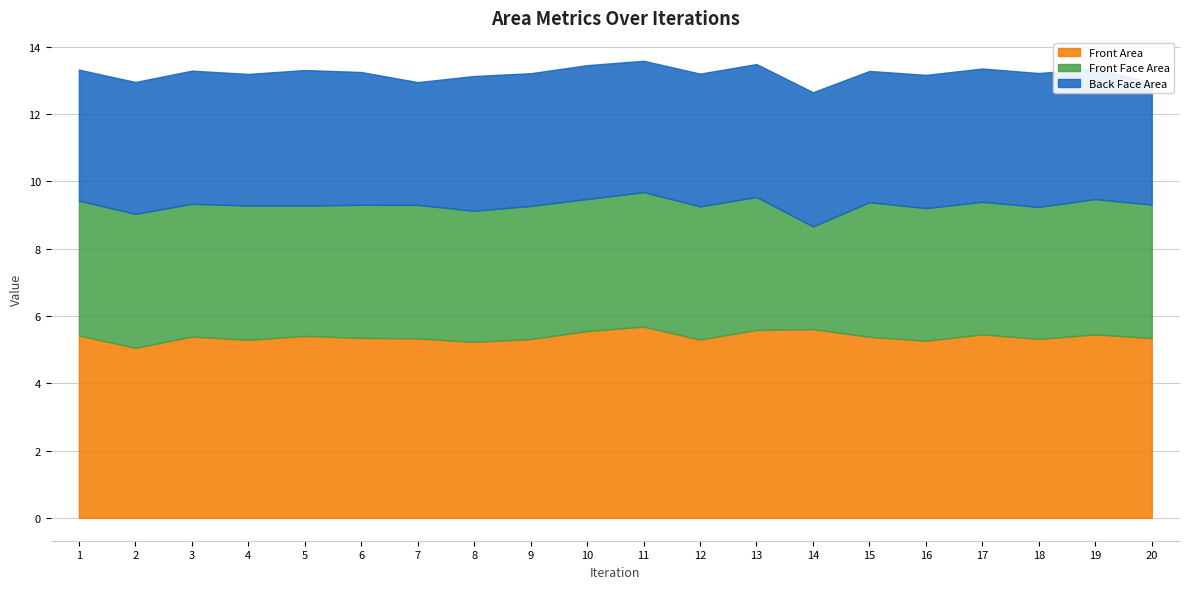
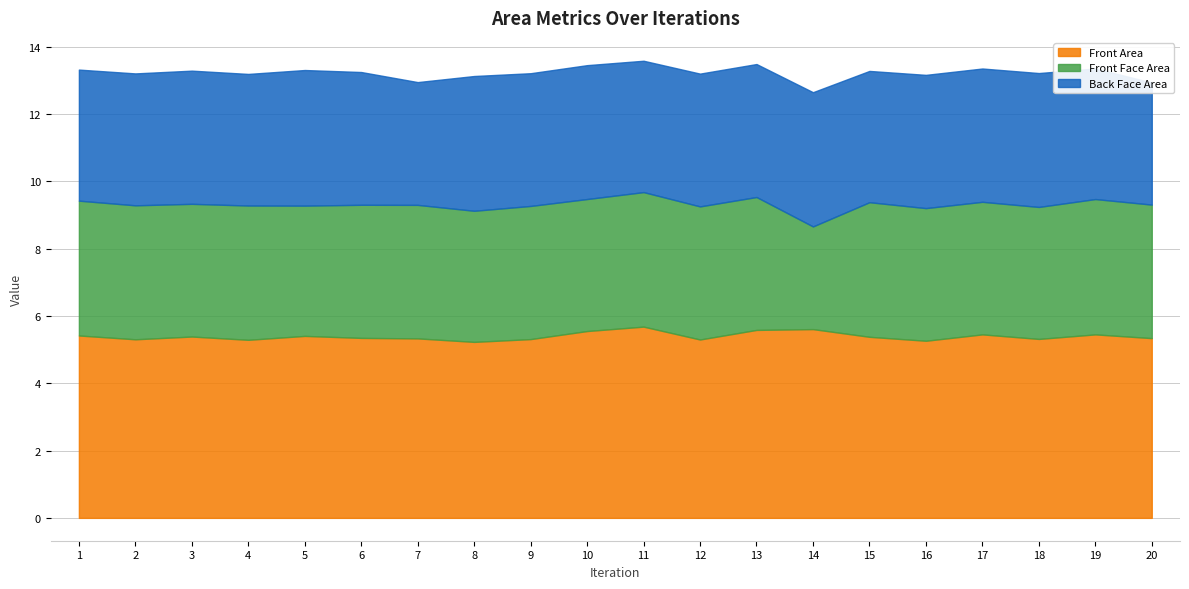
Front Area, 2: 5.1 -> 5.3
